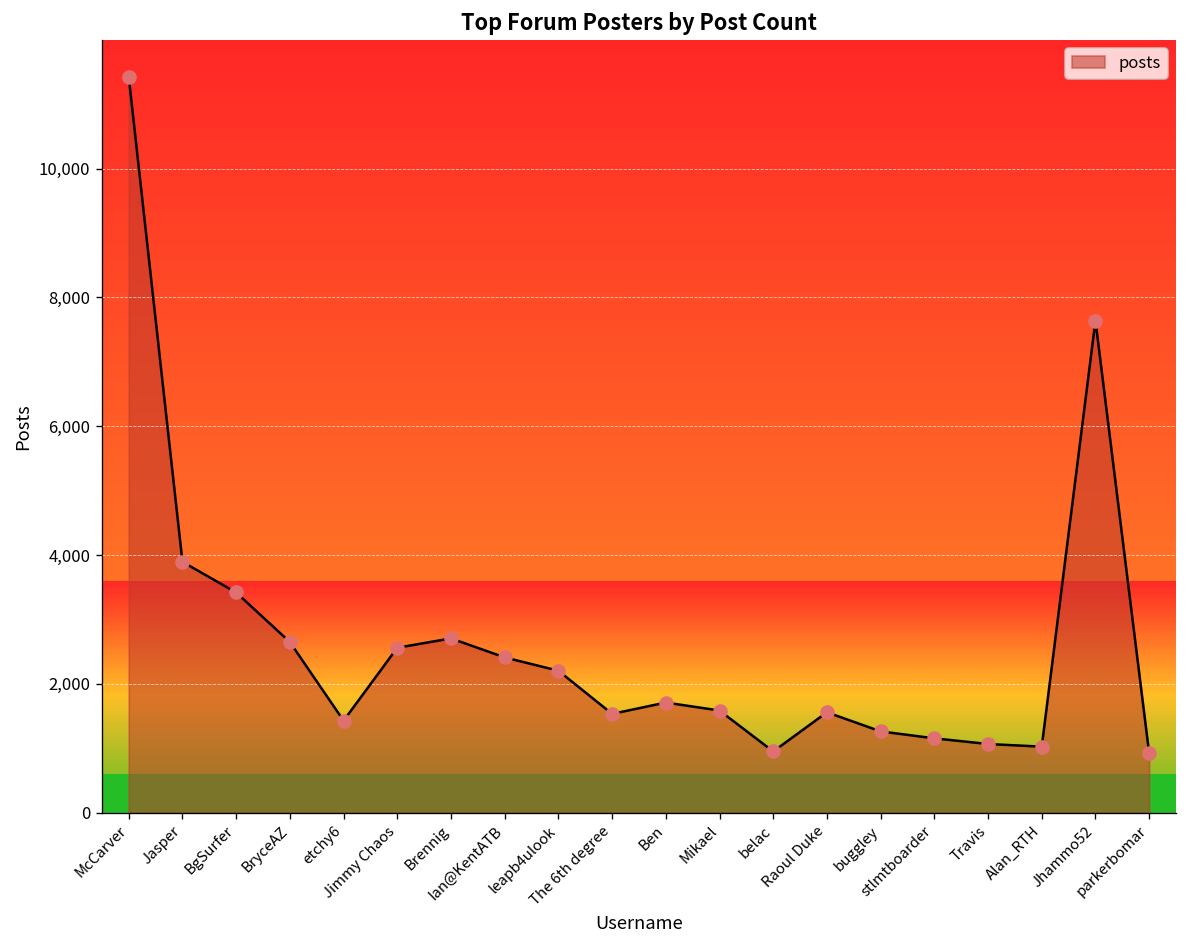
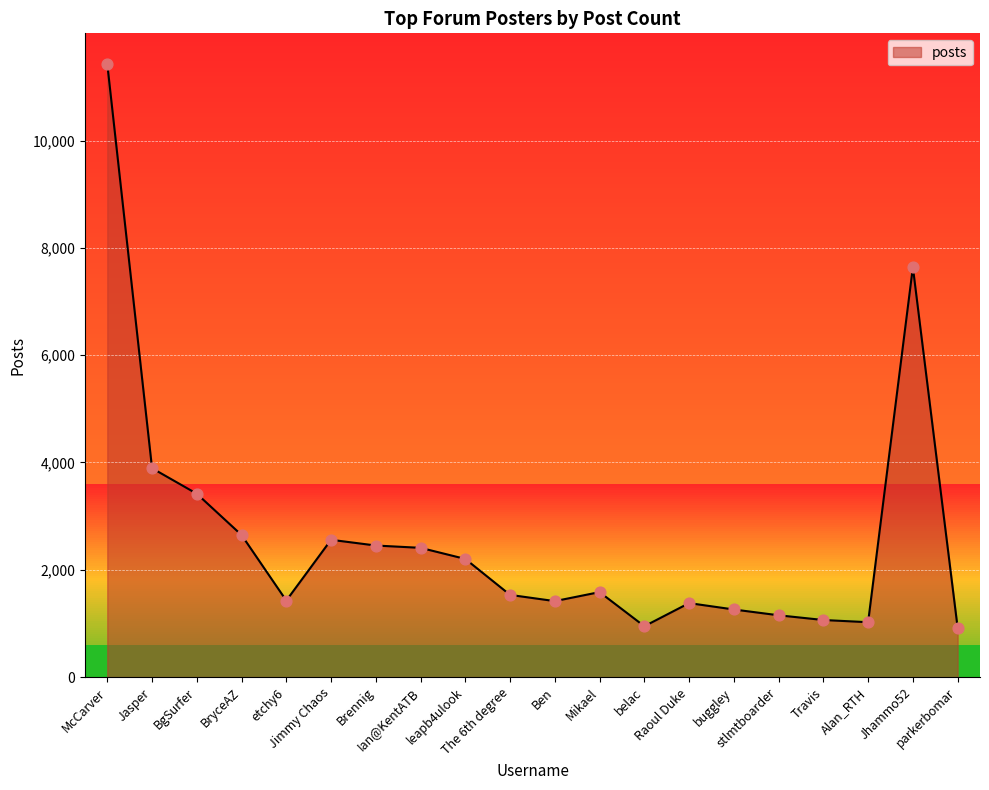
Brennig: 2,700 -> 2,500
Ben: 1,700 -> 1,400
Raoul Duke: 1,600 -> 1,400
